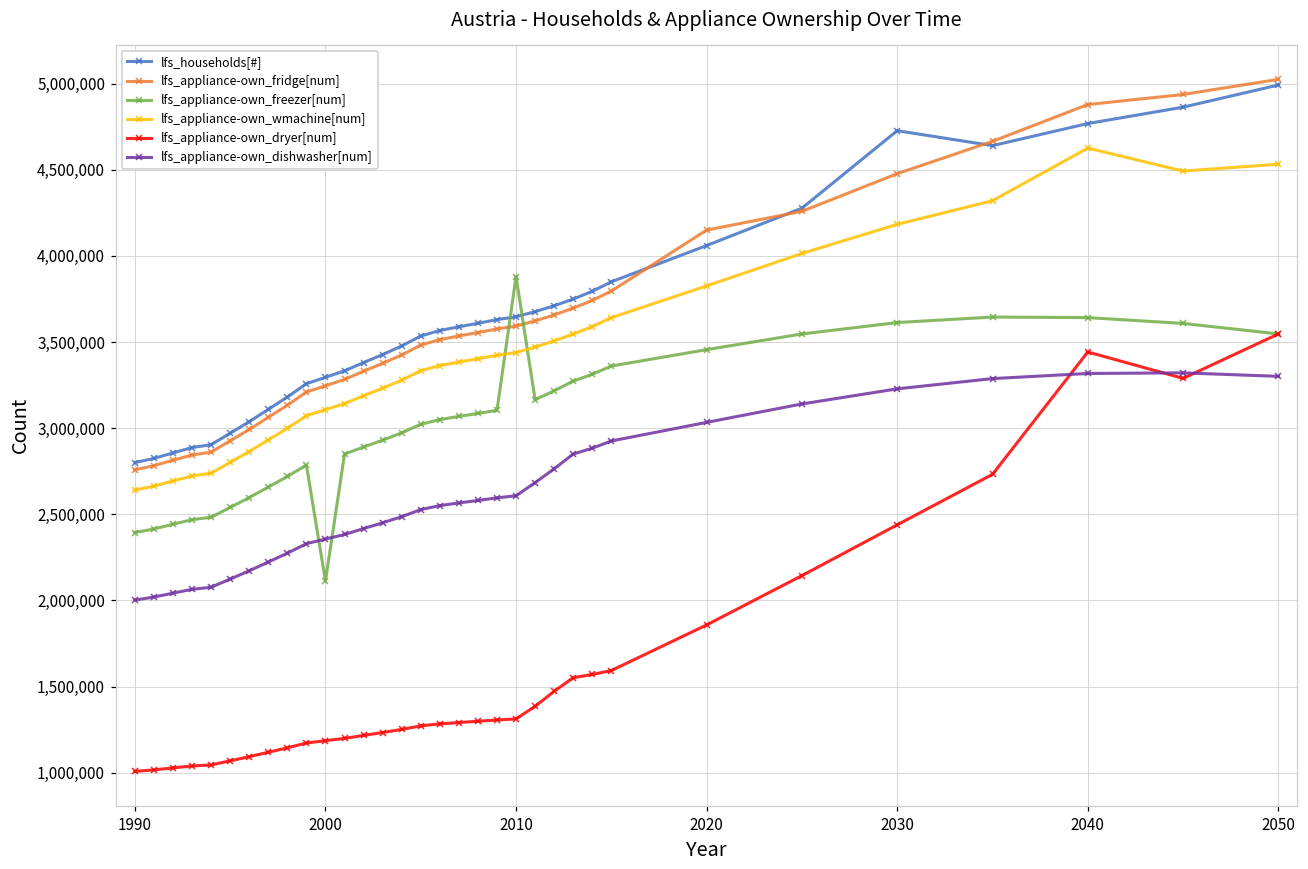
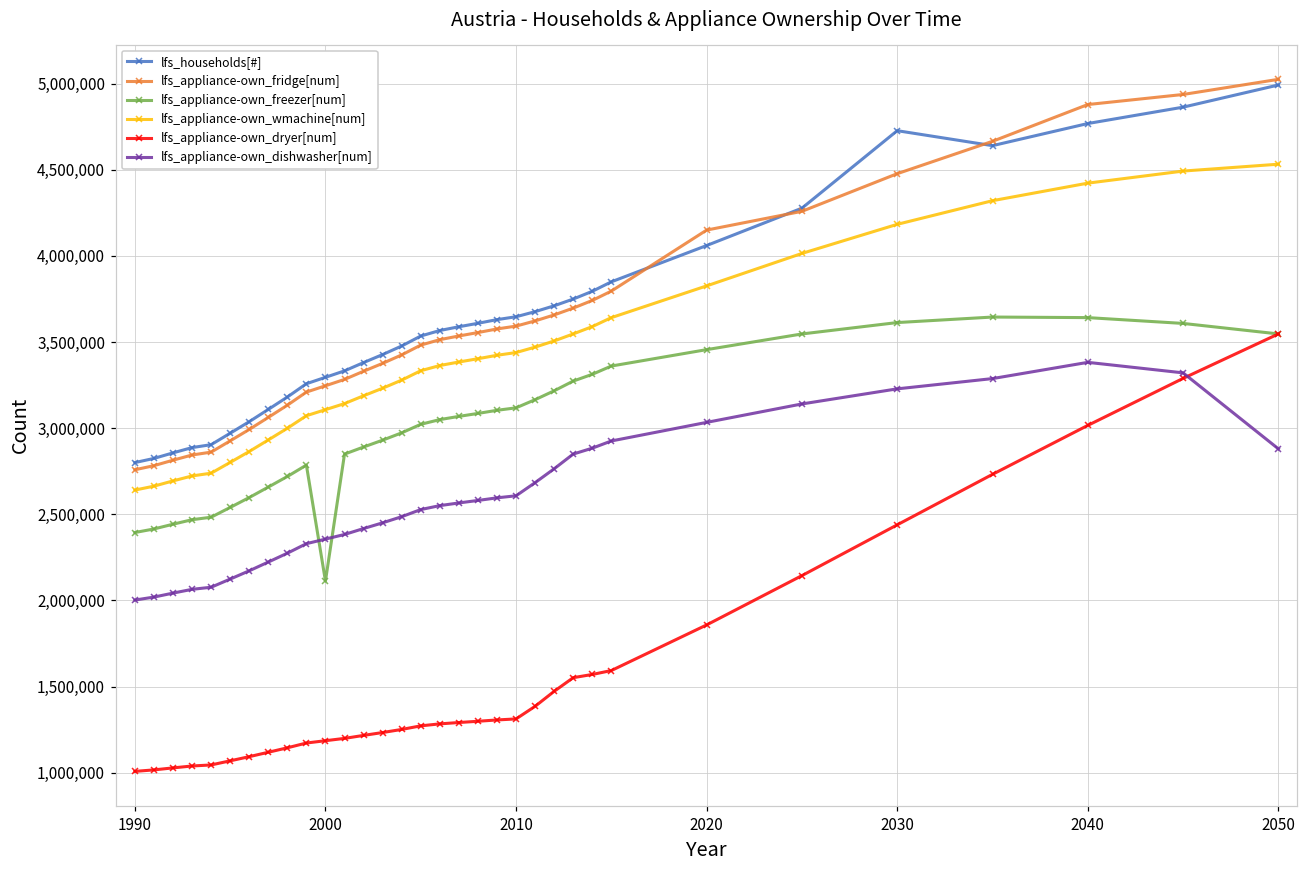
lfs_appliance-own_freezer[num], 2010: 3,880,000 -> 3,120,000
lfs_appliance-own_wmachine[num], 2040: 4,630,000 -> 4,420,000
lfs_appliance-own_dryer[num], 2040: 3,440,000 -> 3,020,000
lfs_appliance-own_dishwasher[num], 2040: 3,320,000 -> 3,380,000
lfs_appliance-own_dishwasher[num], 2050: 3,300,000 -> 2,880,000
